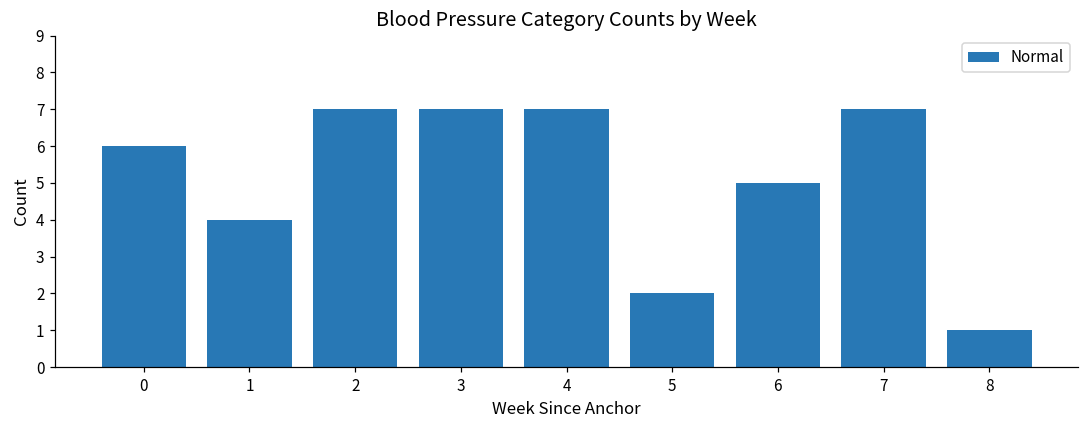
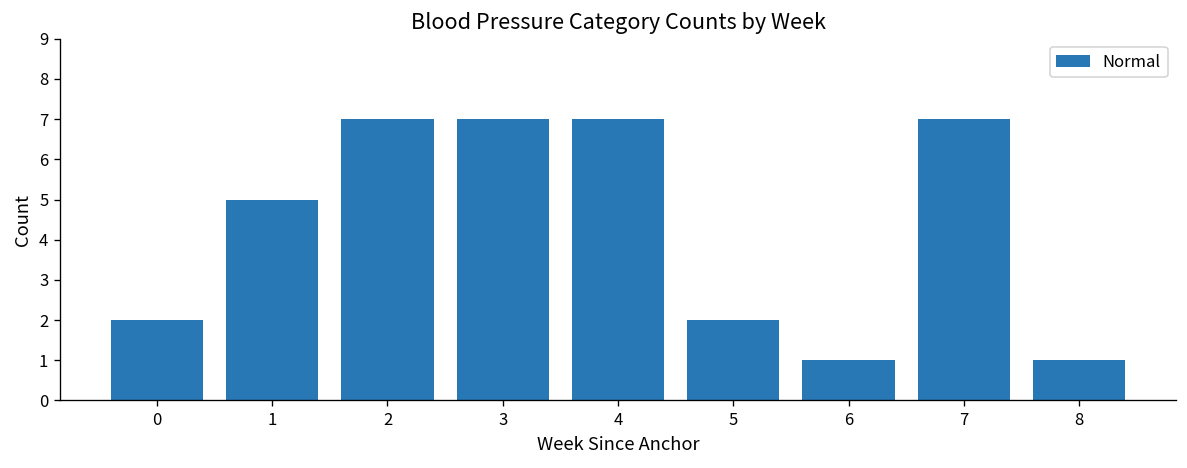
0: 6 -> 2
1: 4 -> 5
6: 5 -> 1
